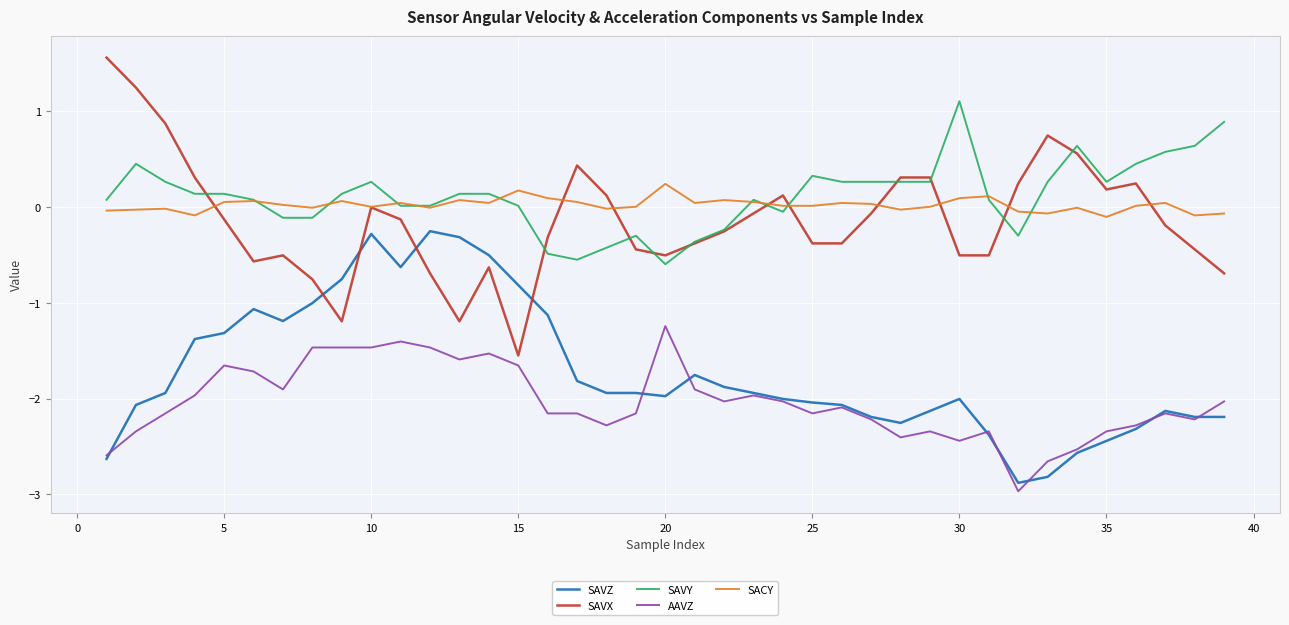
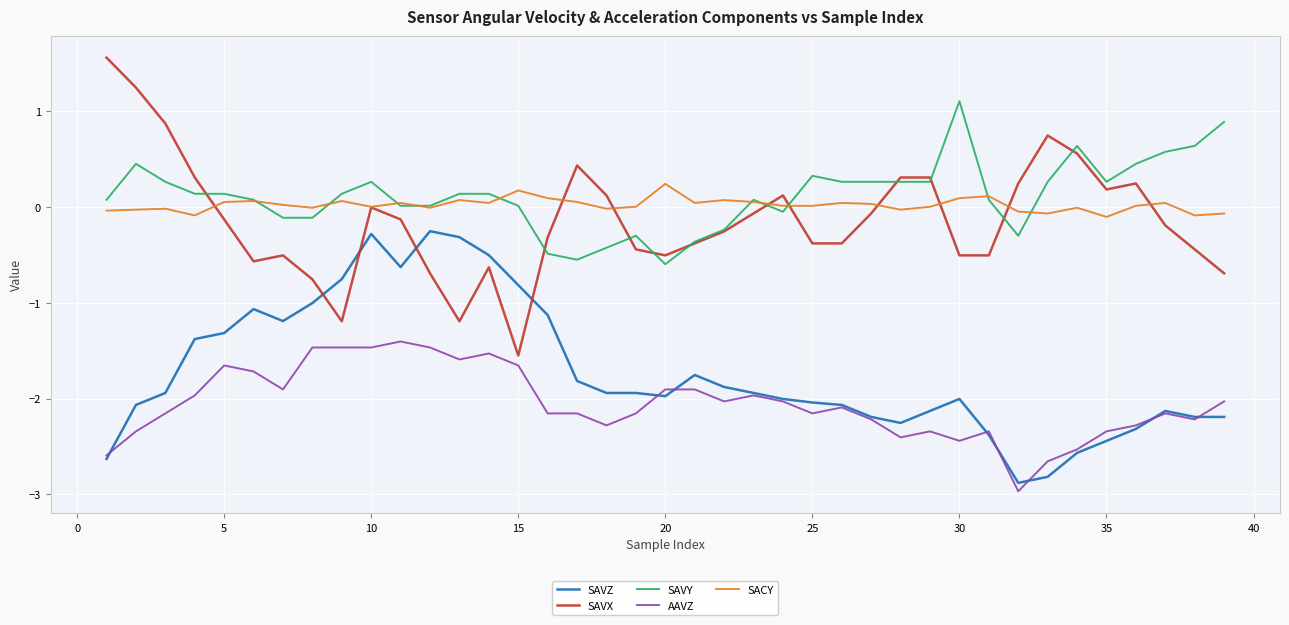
AAVZ, 20: -1.2 -> -1.9
